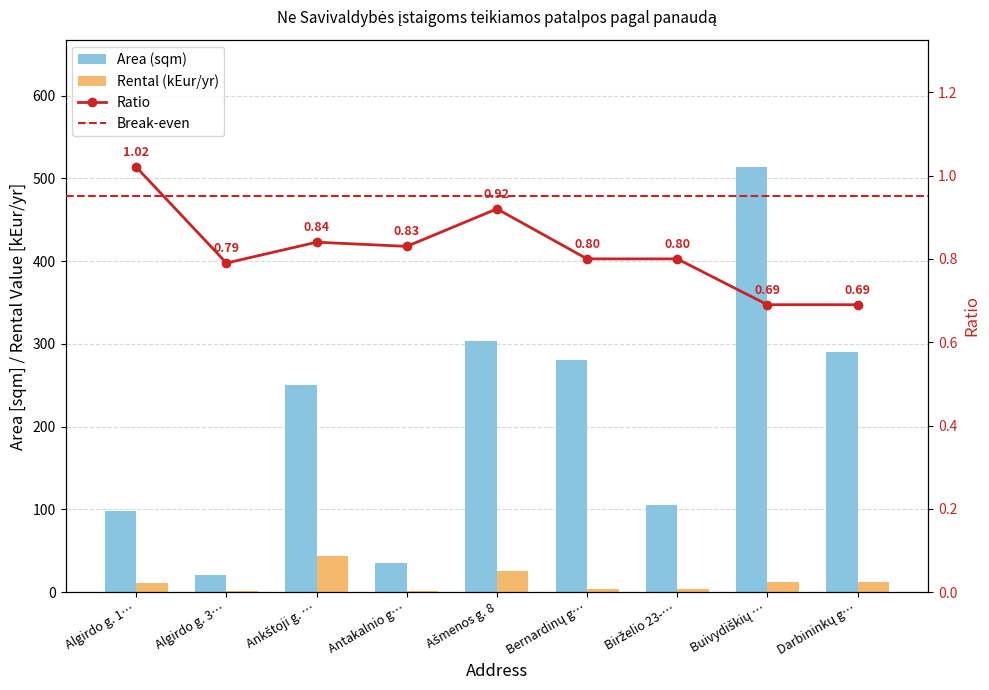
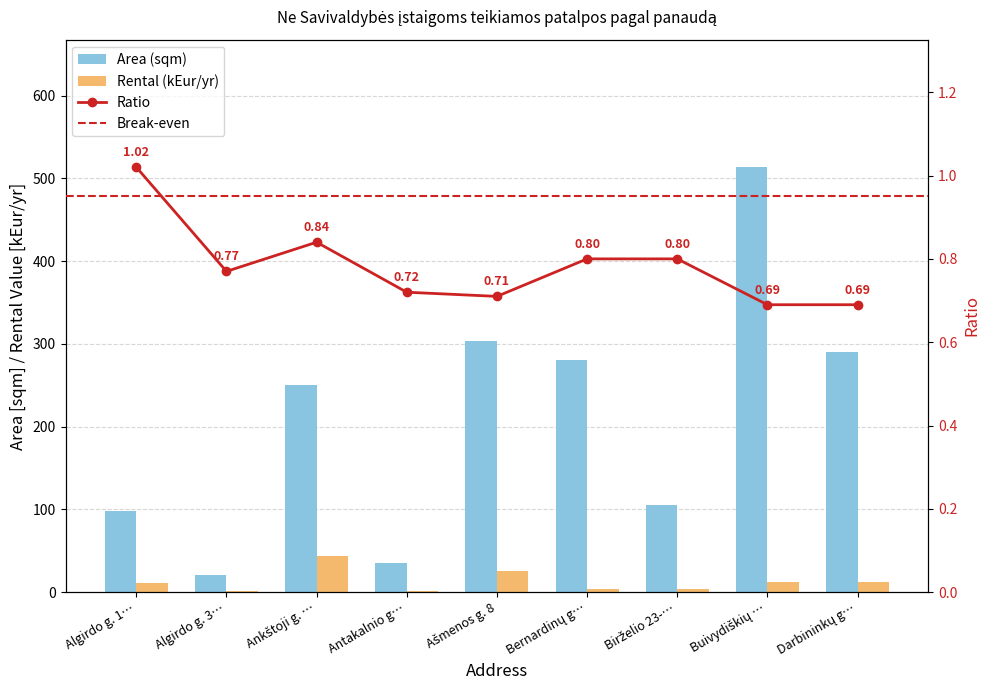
Ratio, Algirdo g. 3…: 0.79 -> 0.77
Ratio, Antakalnio g…: 0.83 -> 0.72
Ratio, Ašmenos g. 8: 0.92 -> 0.71
